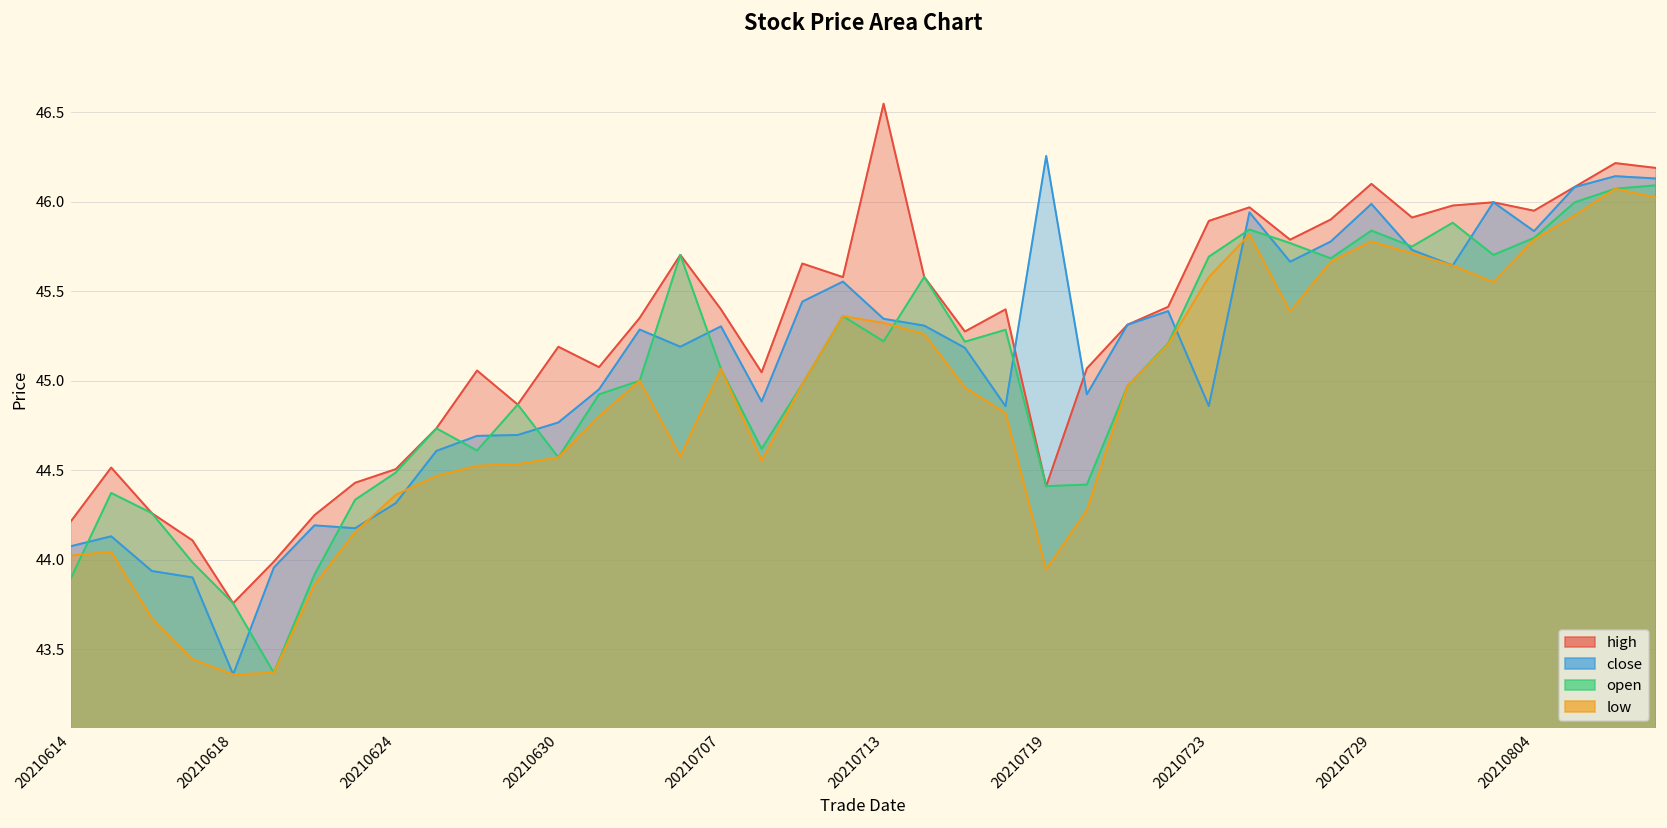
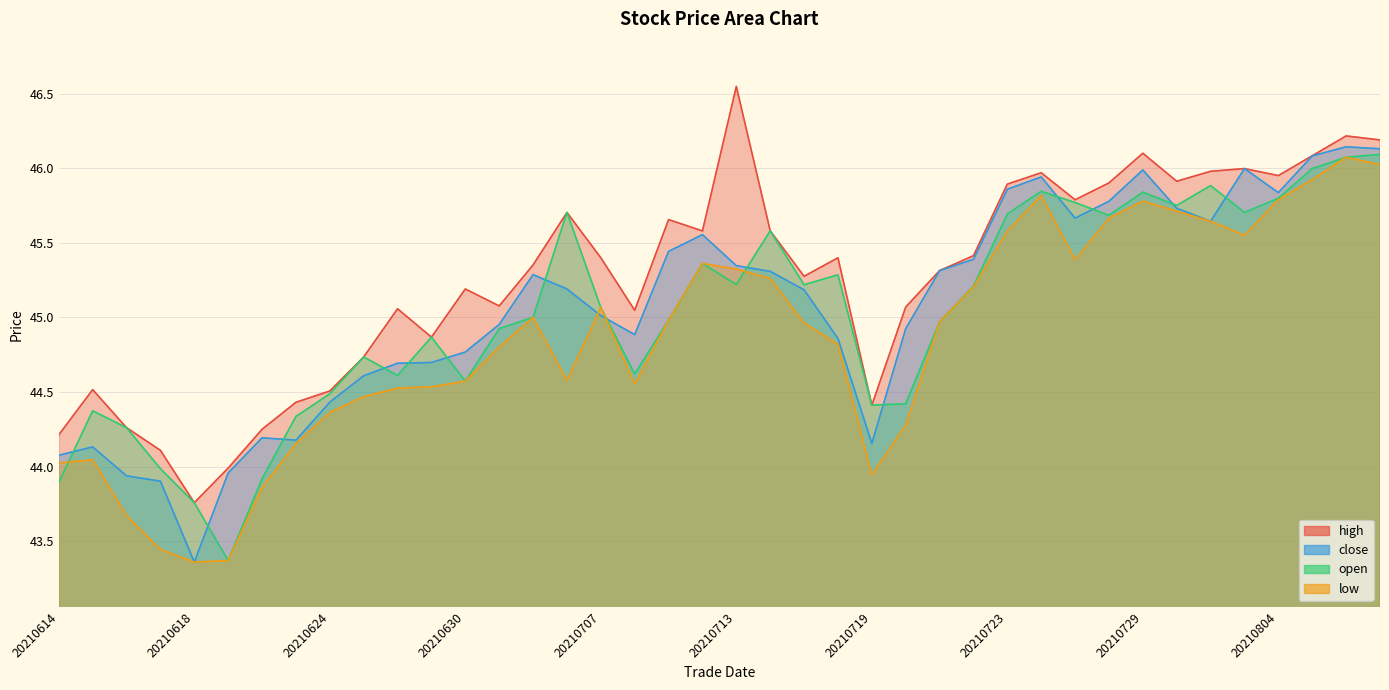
close, 20210624: 44.32 -> 44.43
close, 20210707: 45.31 -> 45.01
close, 20210719: 46.26 -> 44.16
close, 20210723: 44.86 -> 45.86
